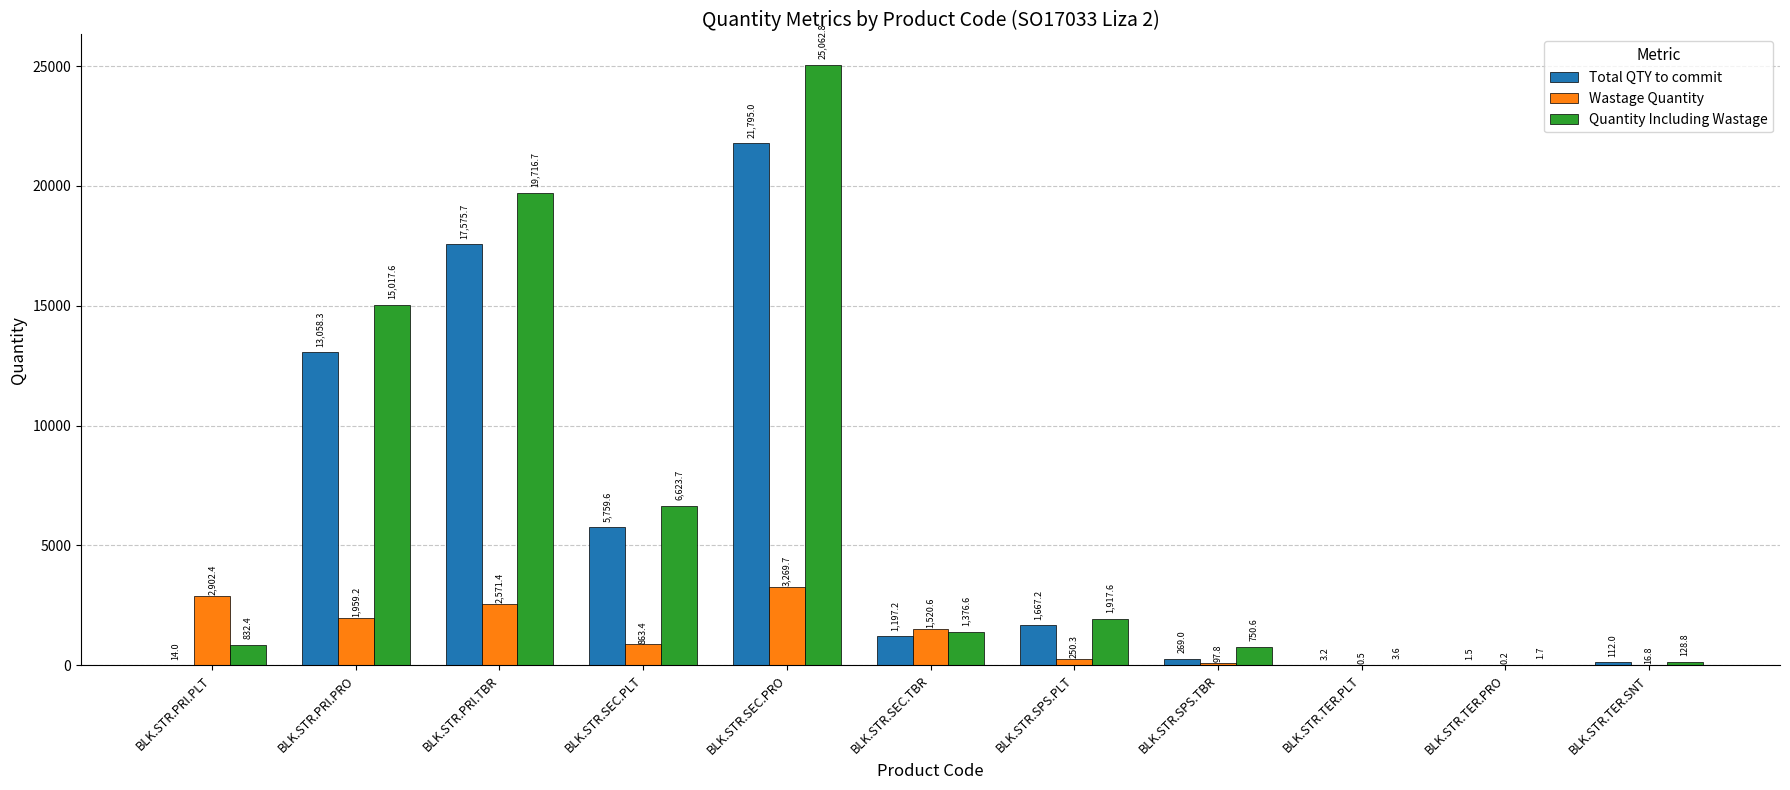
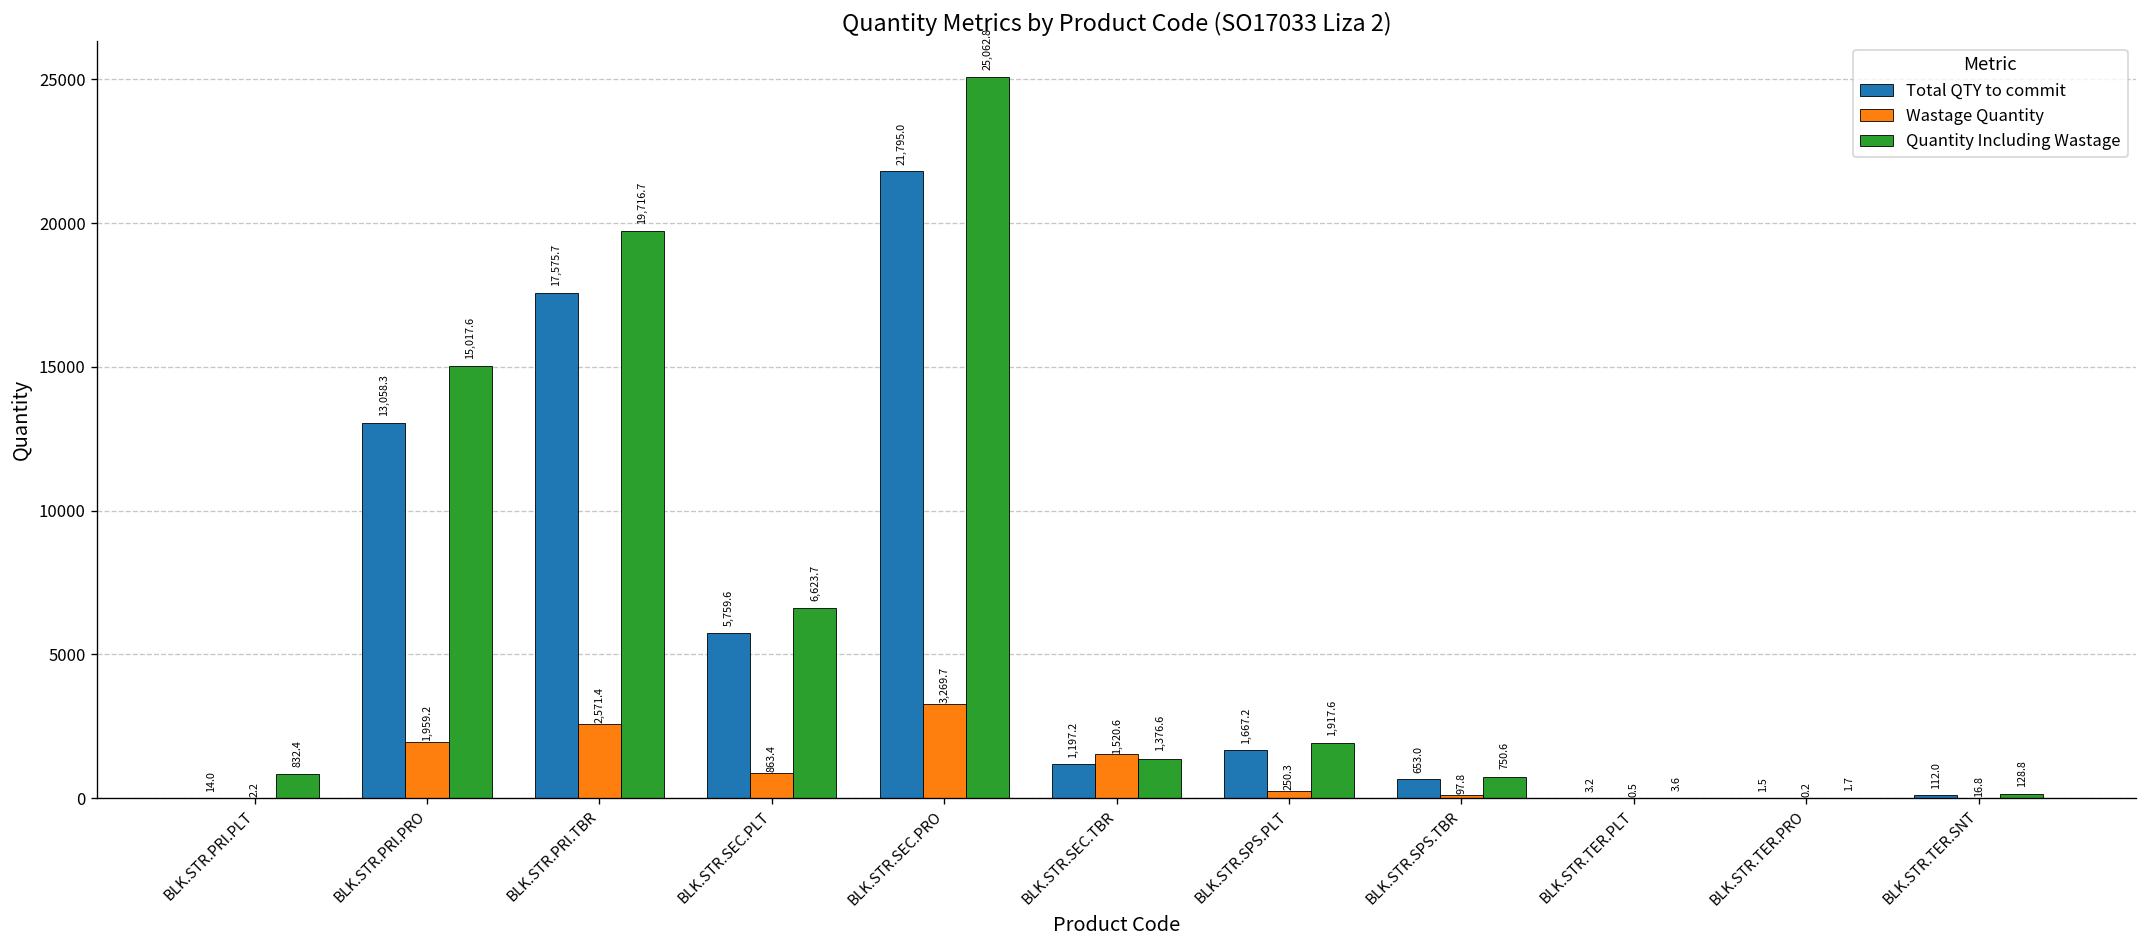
Wastage Quantity, BLK.STR.PRI.PLT: 2,902.4 -> 2.2
Total QTY to commit, BLK.STR.SPS.TBR: 269.0 -> 653.0
